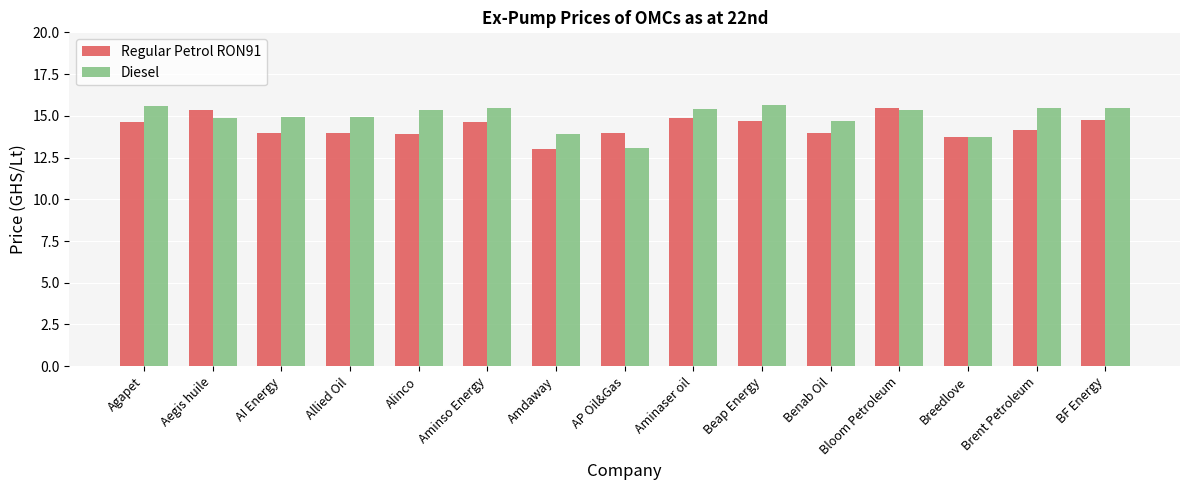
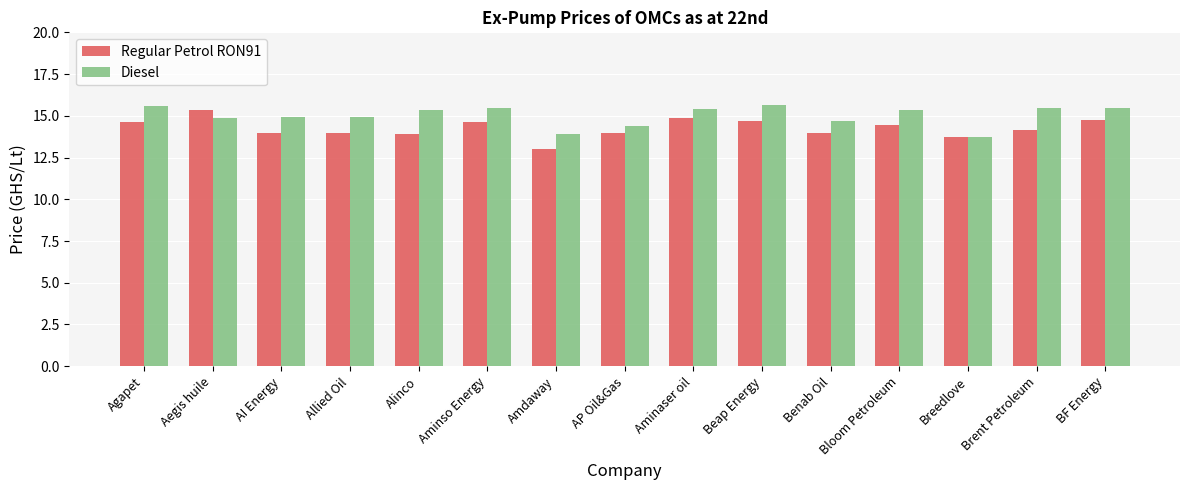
Diesel, AP Oil&Gas: 13.1 -> 14.4
Regular Petrol RON91, Bloom Petroleum: 15.4 -> 14.5
